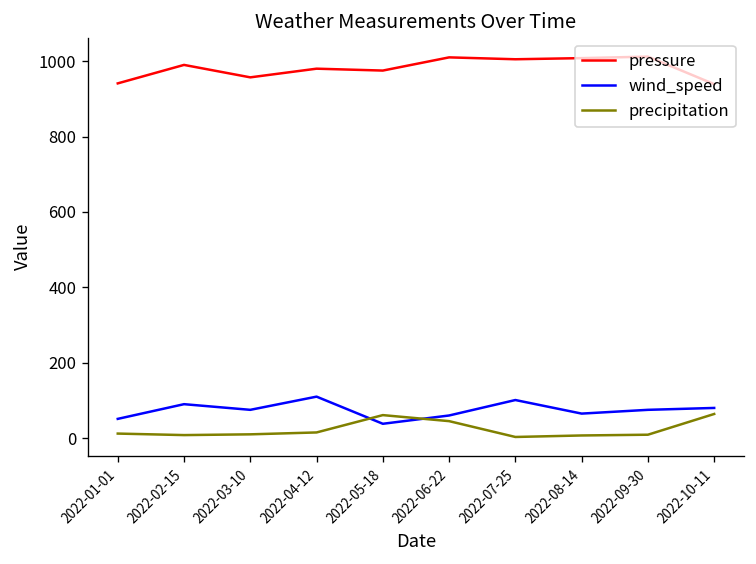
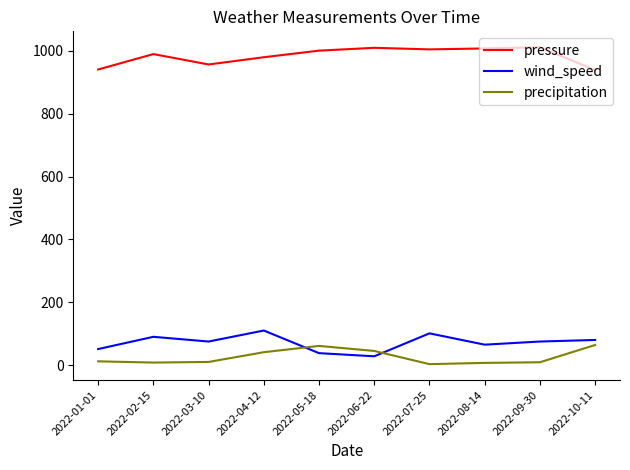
precipitation, 2022-04-12: 20 -> 40
pressure, 2022-05-18: 980 -> 1000
wind_speed, 2022-06-22: 60 -> 30
